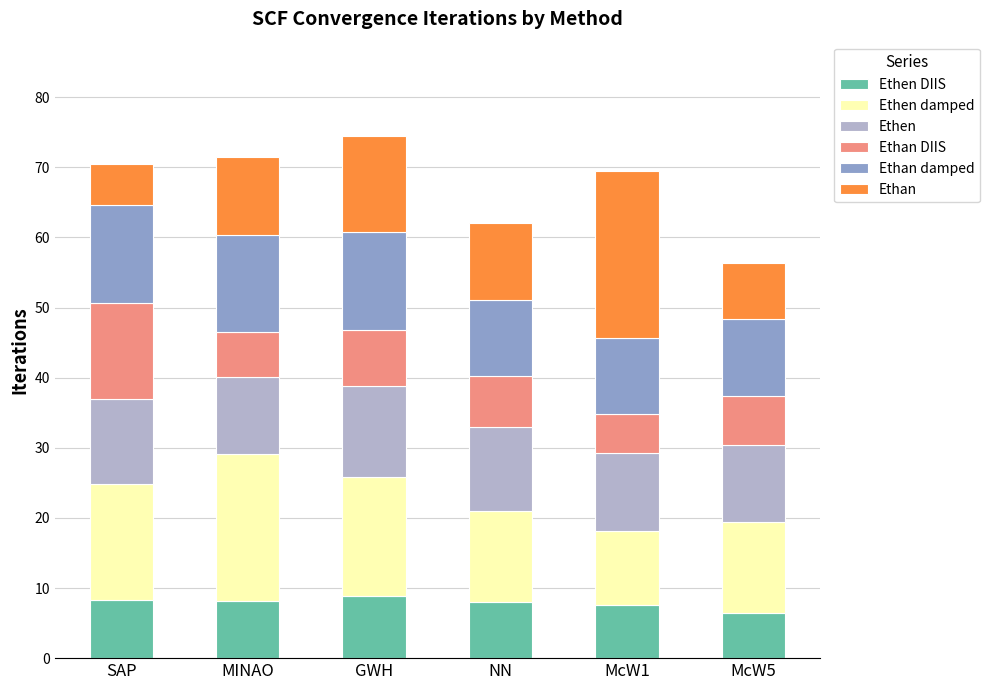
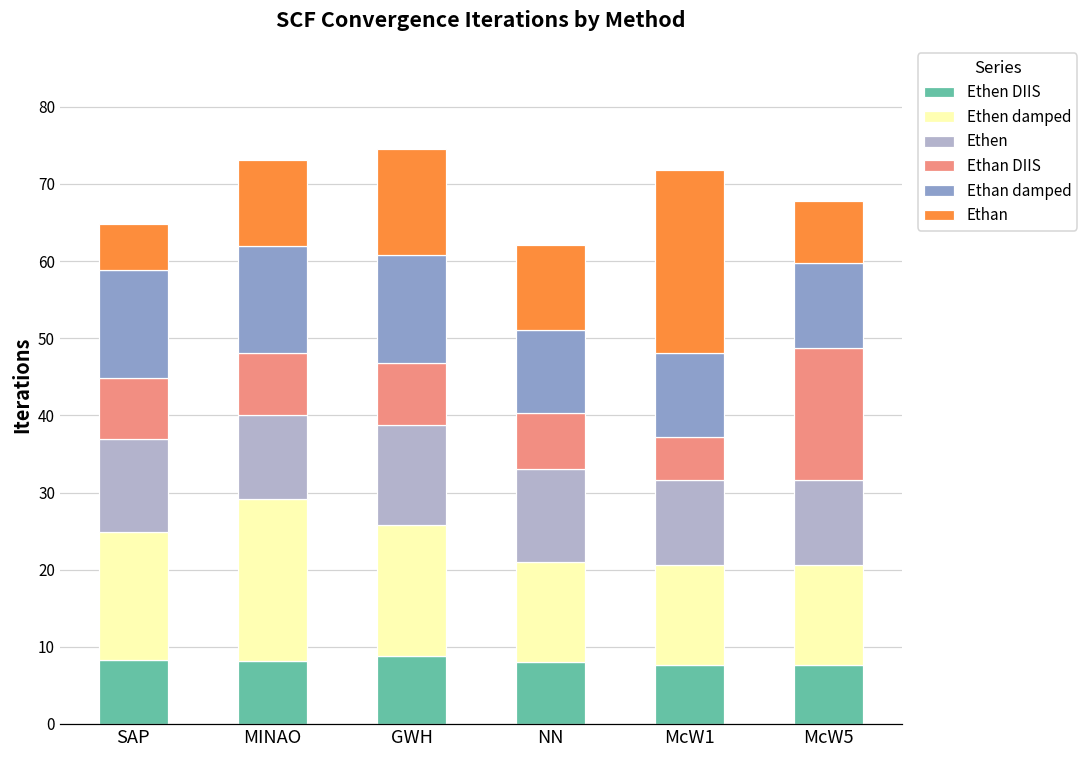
Ethan DIIS, SAP: 14 -> 8
Ethan DIIS, MINAO: 6 -> 8
Ethen damped, McW1: 11 -> 13
Ethen DIIS, McW5: 6 -> 8
Ethan DIIS, McW5: 7 -> 17
